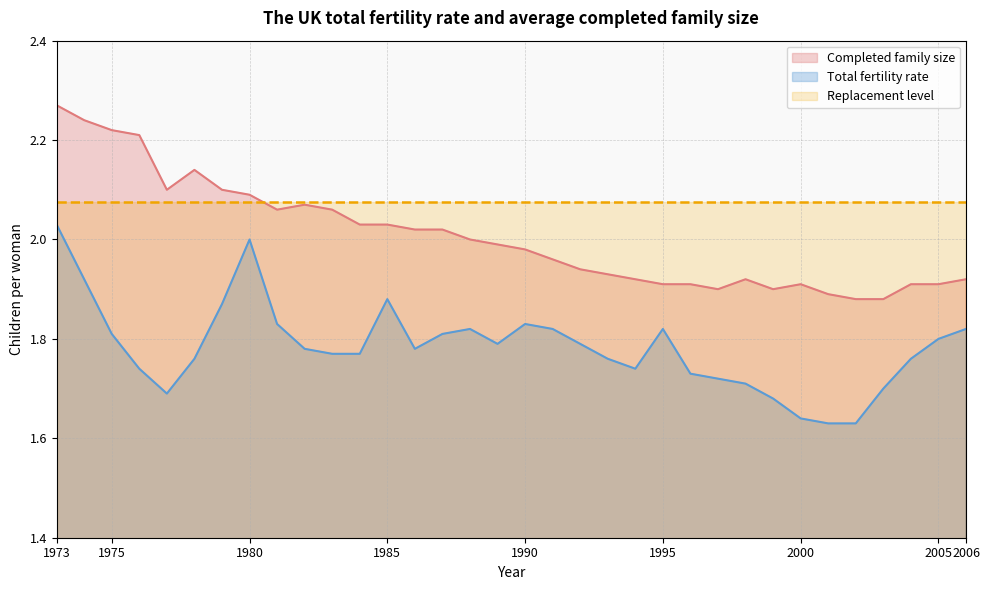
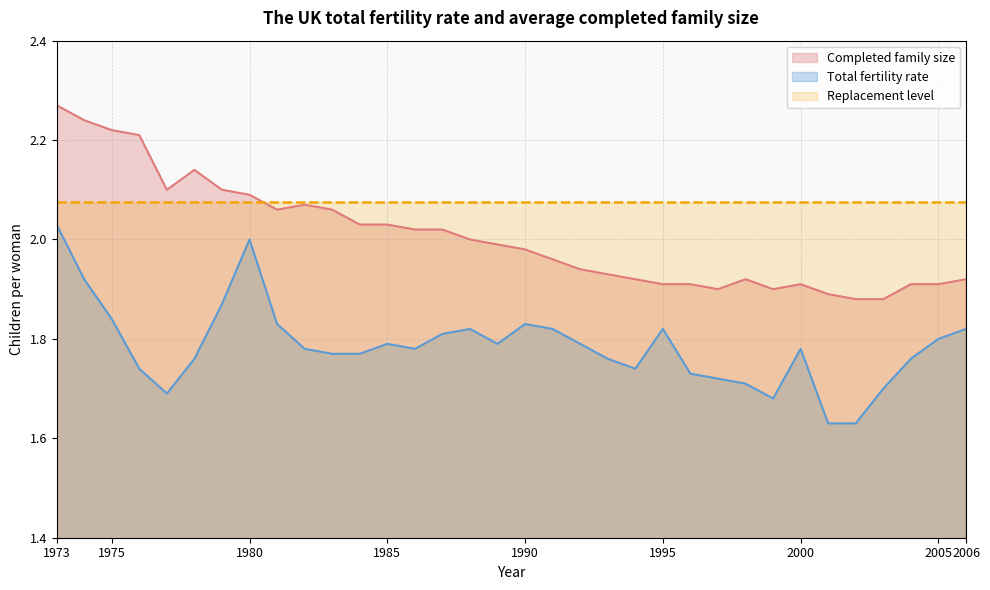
Total fertility rate, 1975: 1.81 -> 1.84
Total fertility rate, 1985: 1.88 -> 1.79
Total fertility rate, 2000: 1.64 -> 1.78
